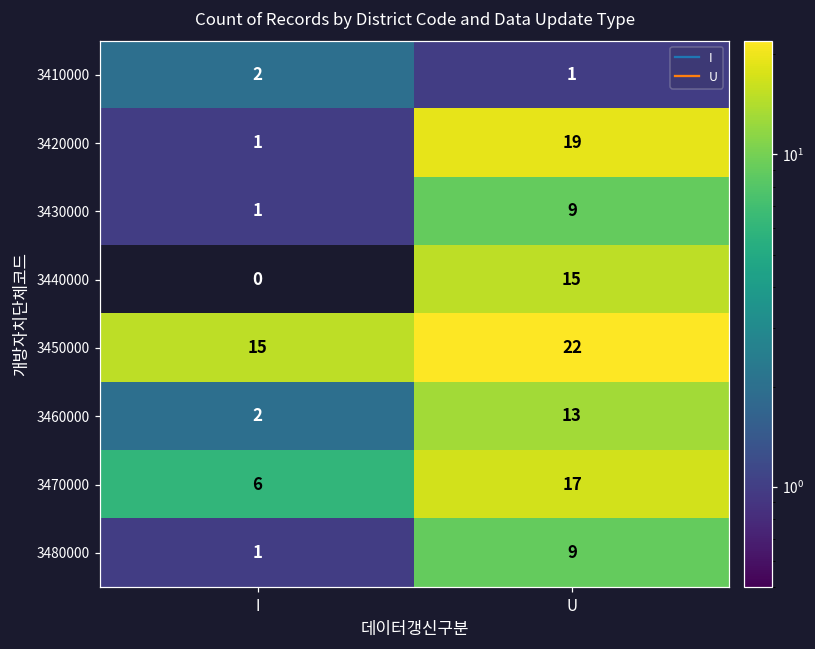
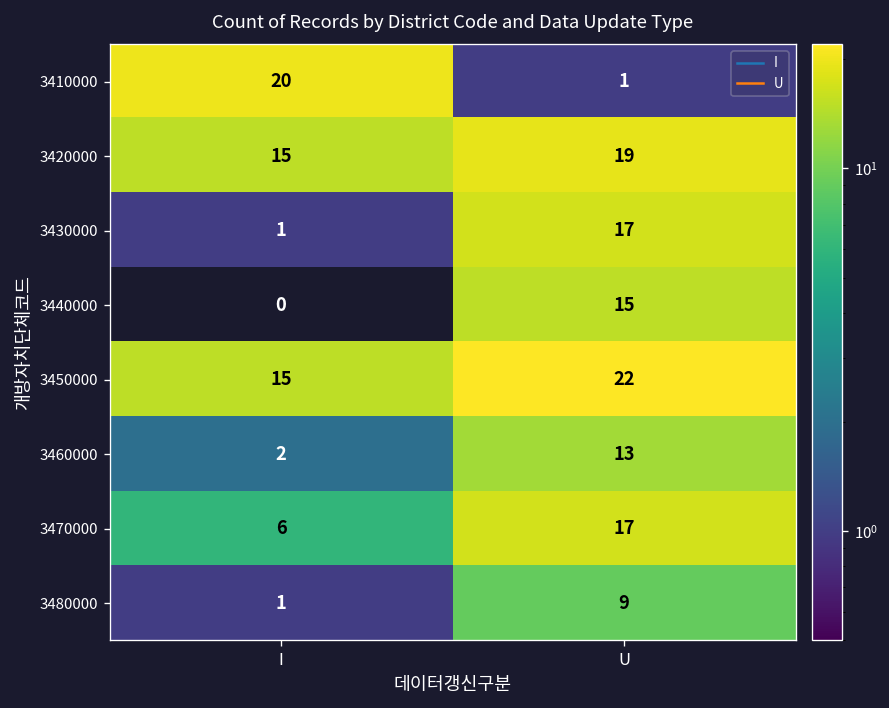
3410000, I: 2 -> 20
3420000, I: 1 -> 15
3430000, U: 9 -> 17
